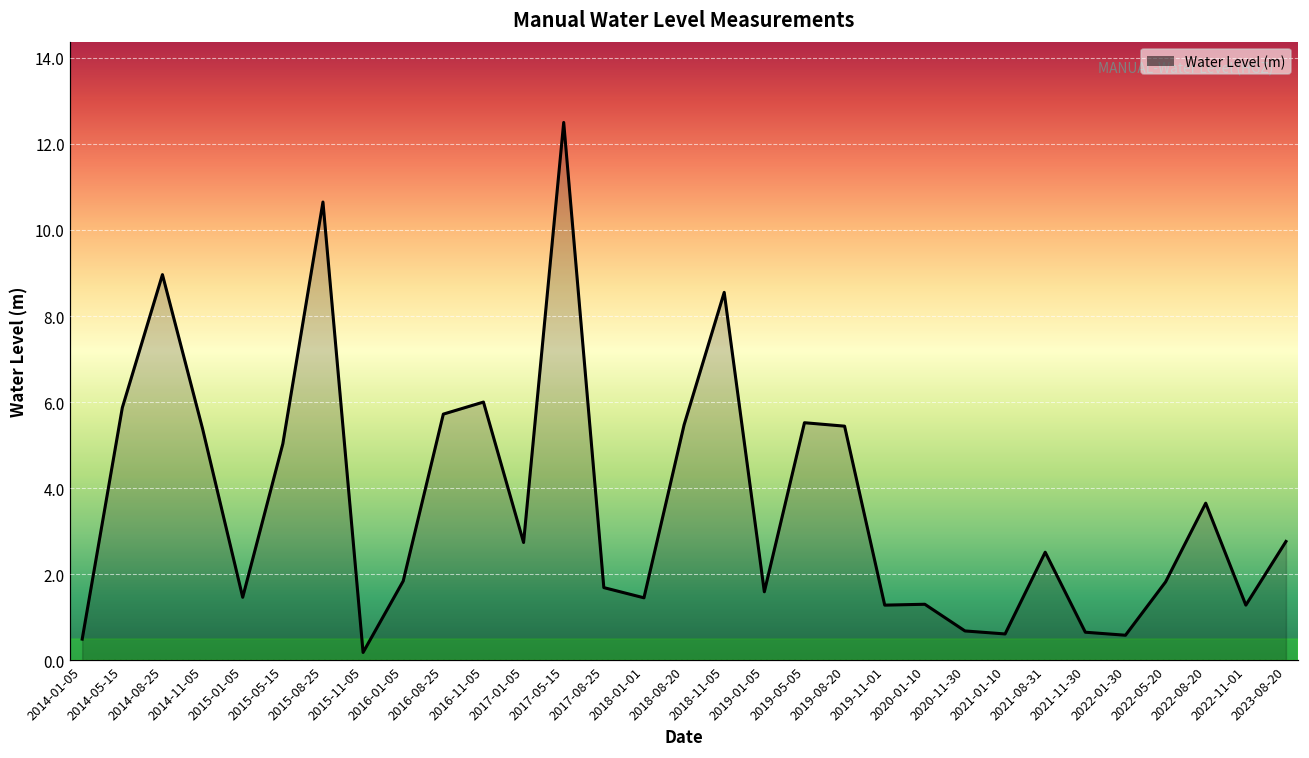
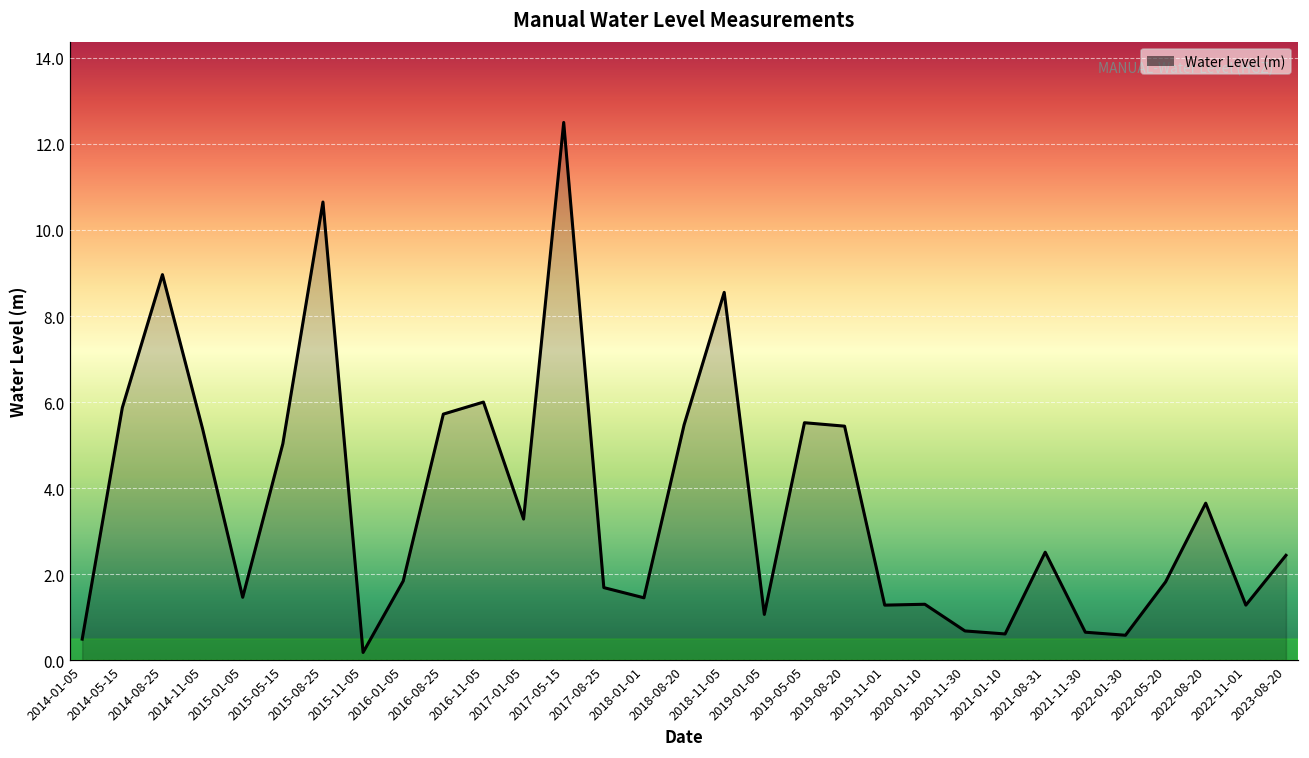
2017-01-05: 2.7 -> 3.3
2019-01-05: 1.6 -> 1.1
2023-08-20: 2.8 -> 2.4
